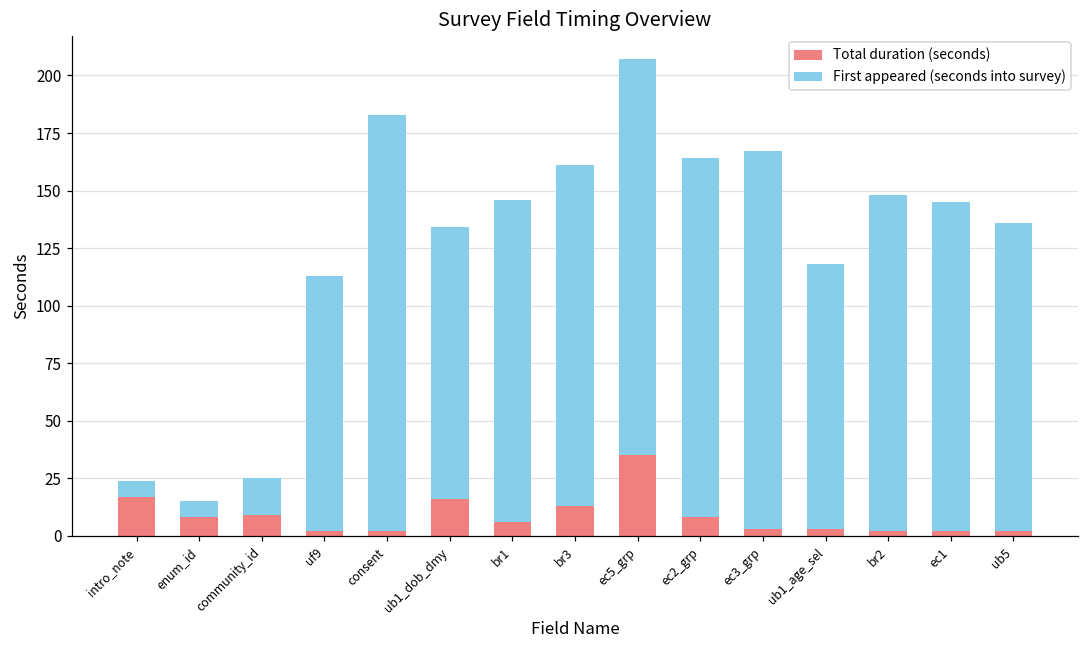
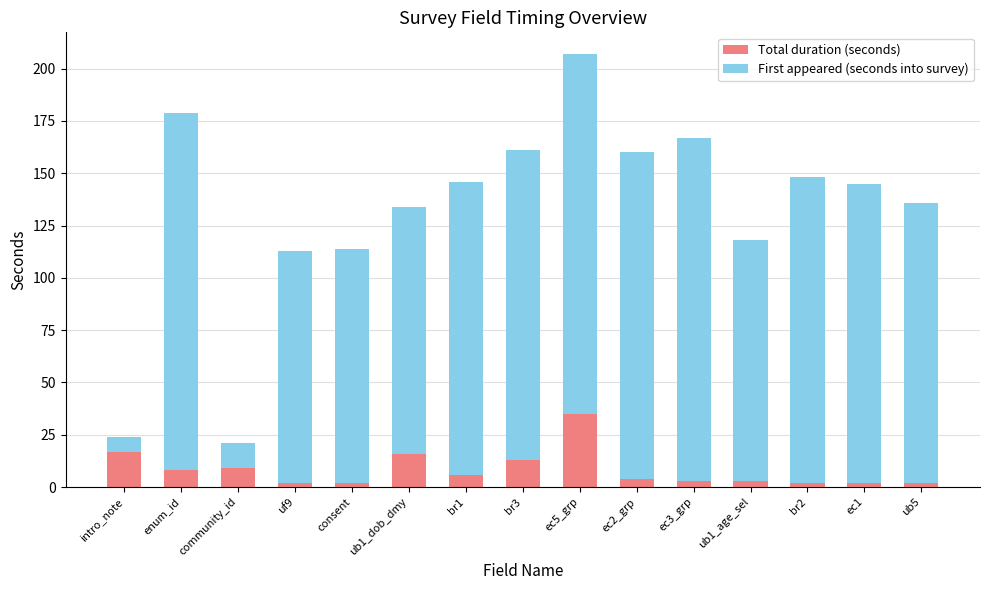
First appeared (seconds into survey), enum_id: 7 -> 171
First appeared (seconds into survey), community_id: 16 -> 12
First appeared (seconds into survey), consent: 181 -> 112
Total duration (seconds), ec2_grp: 8 -> 4
